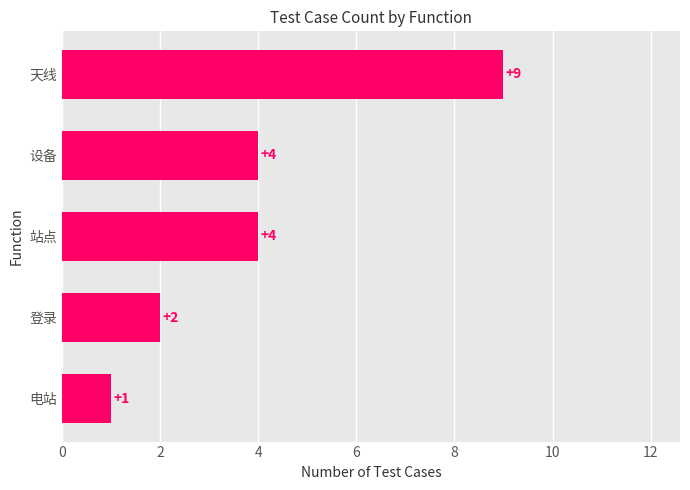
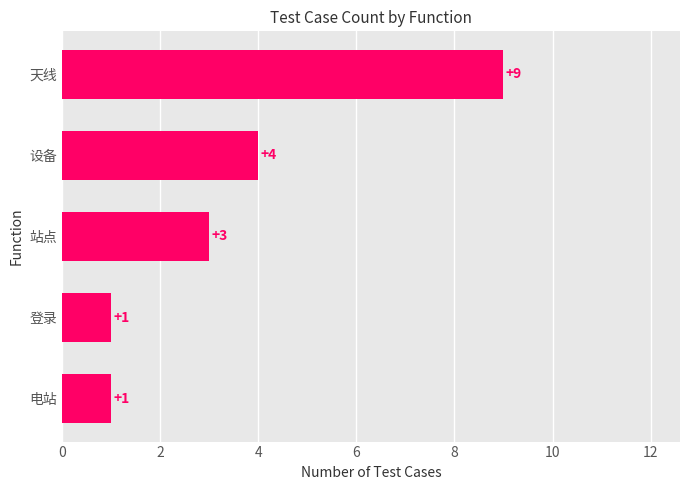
站点: +4 -> +3
登录: +2 -> +1
